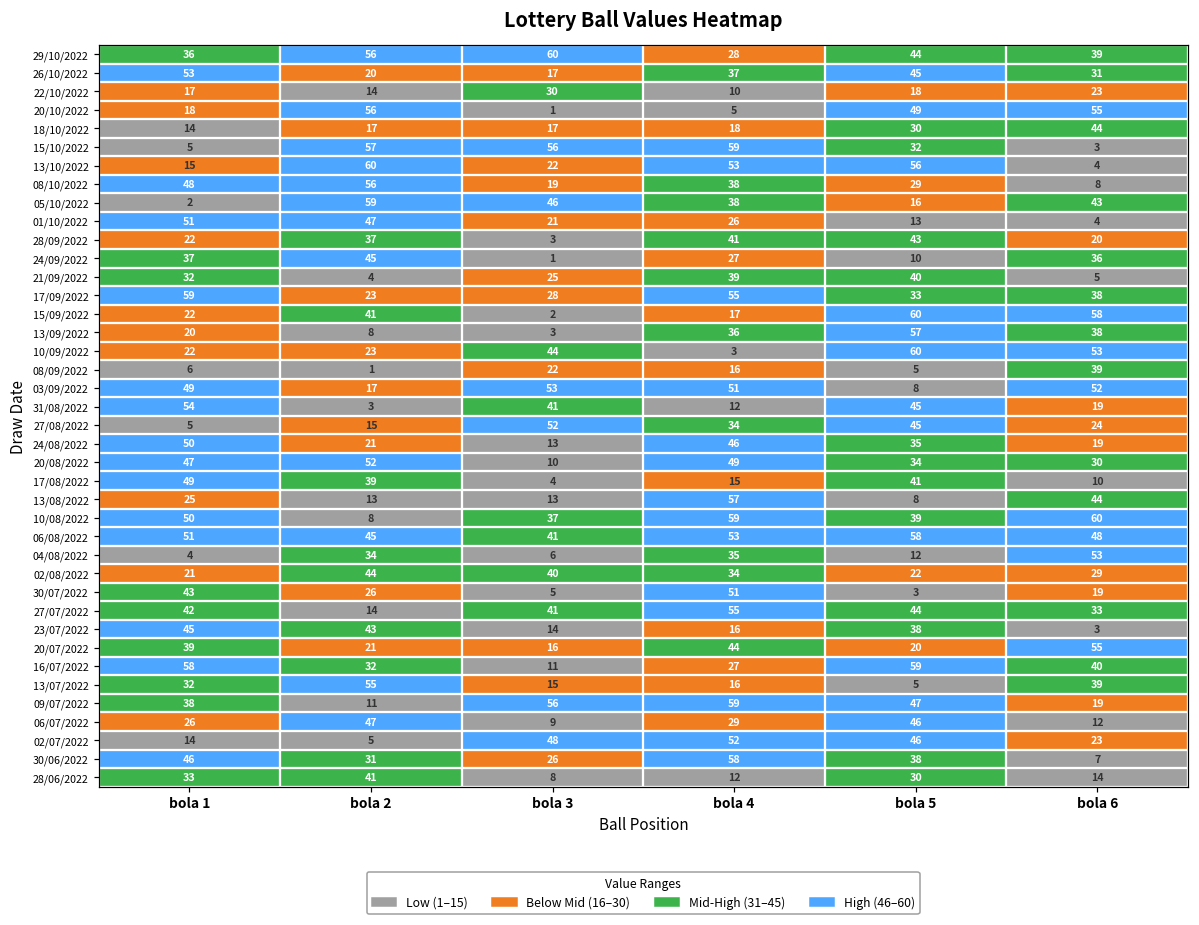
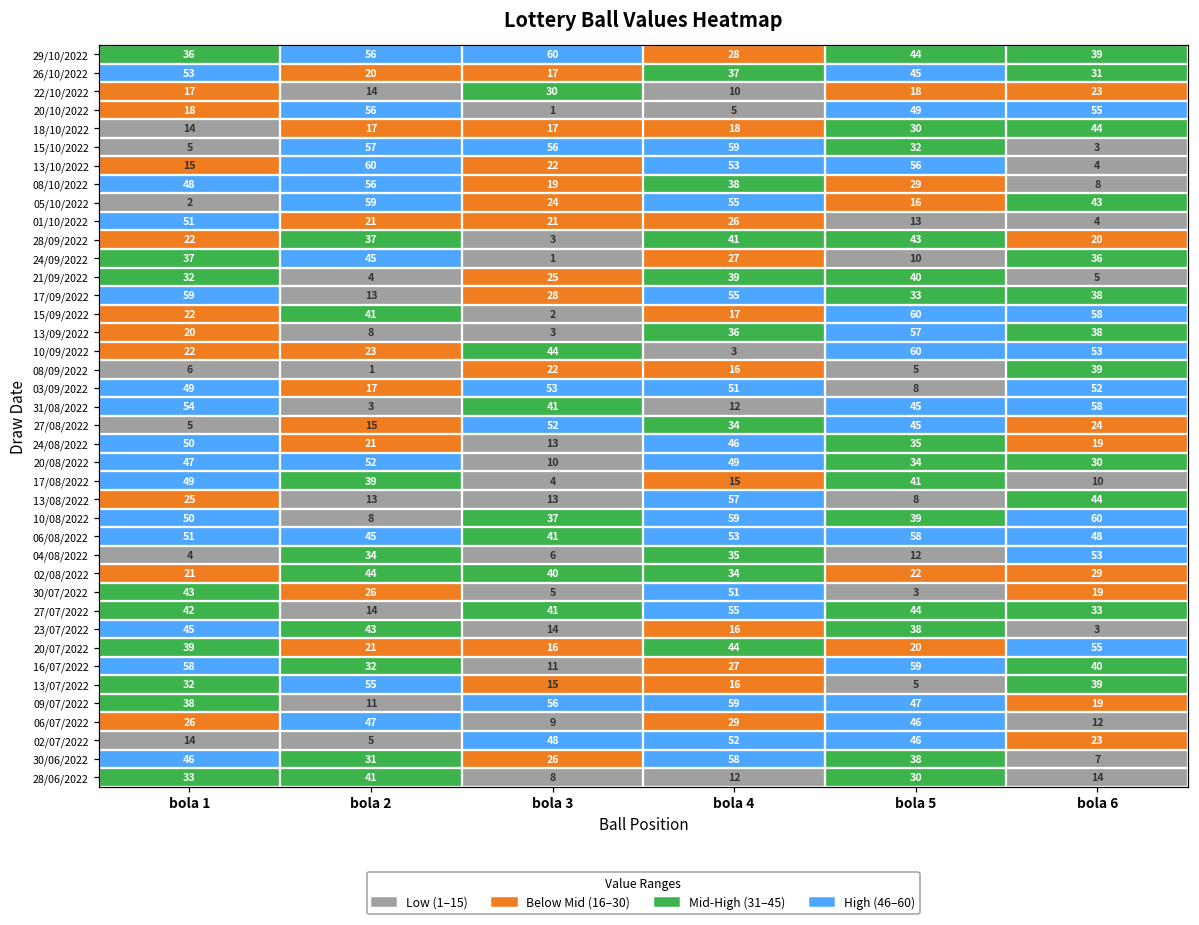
05/10/2022, bola 3: 46 -> 24
05/10/2022, bola 4: 38 -> 55
01/10/2022, bola 2: 47 -> 21
17/09/2022, bola 2: 23 -> 13
31/08/2022, bola 6: 19 -> 58
